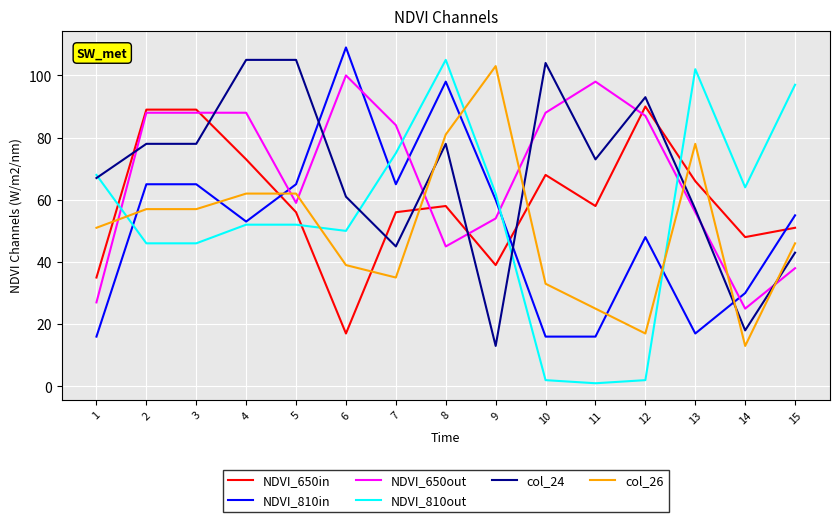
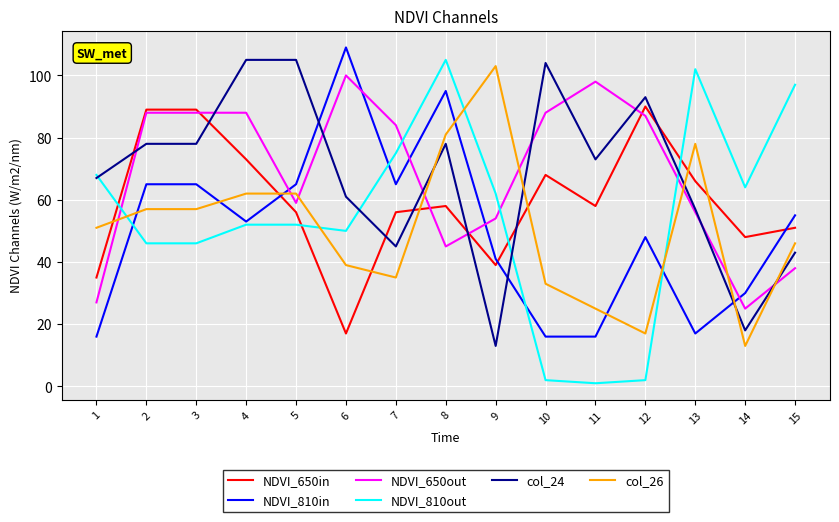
NDVI_810in, 8: 98 -> 95
NDVI_810in, 9: 60 -> 41
